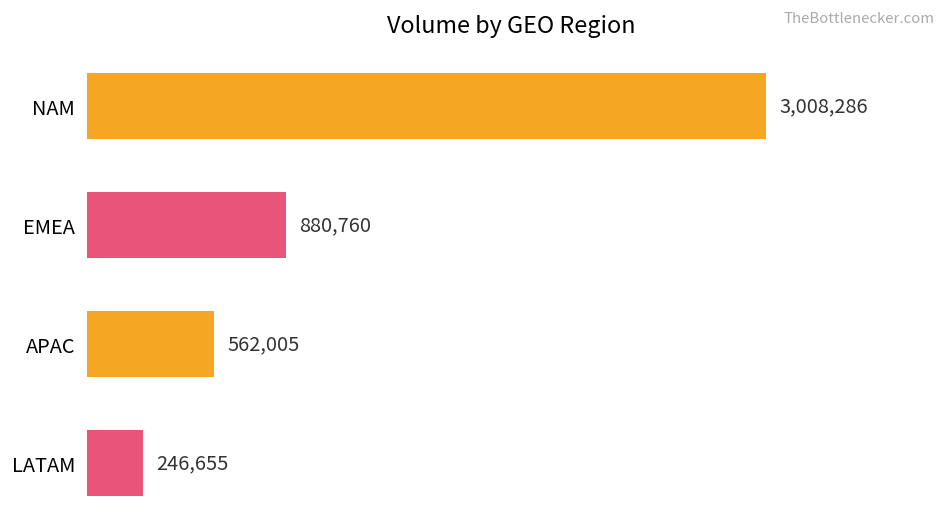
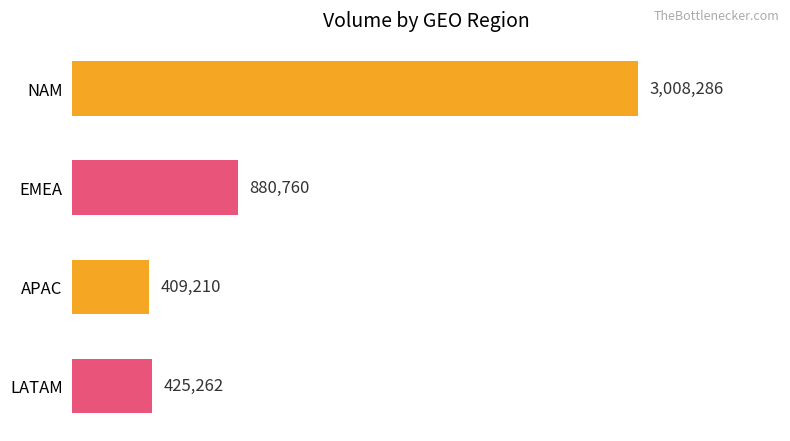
APAC: 562,005 -> 409,210
LATAM: 246,655 -> 425,262
